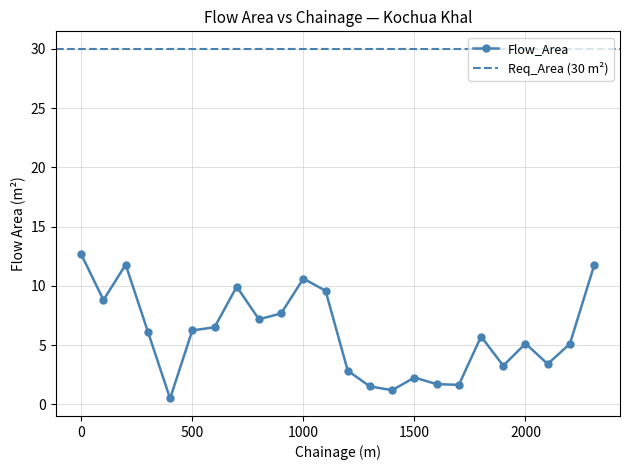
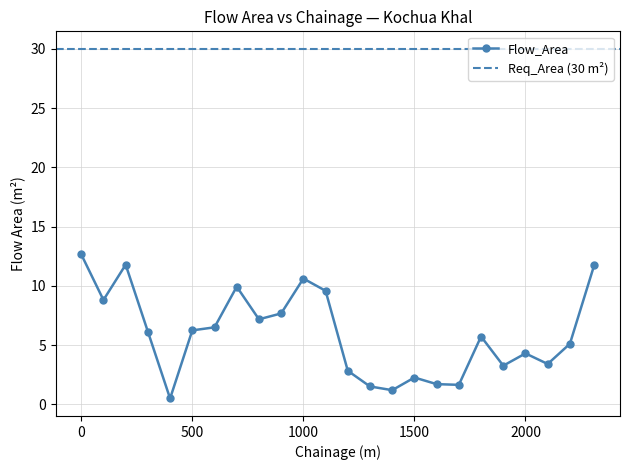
2000: 5.1 -> 4.3
